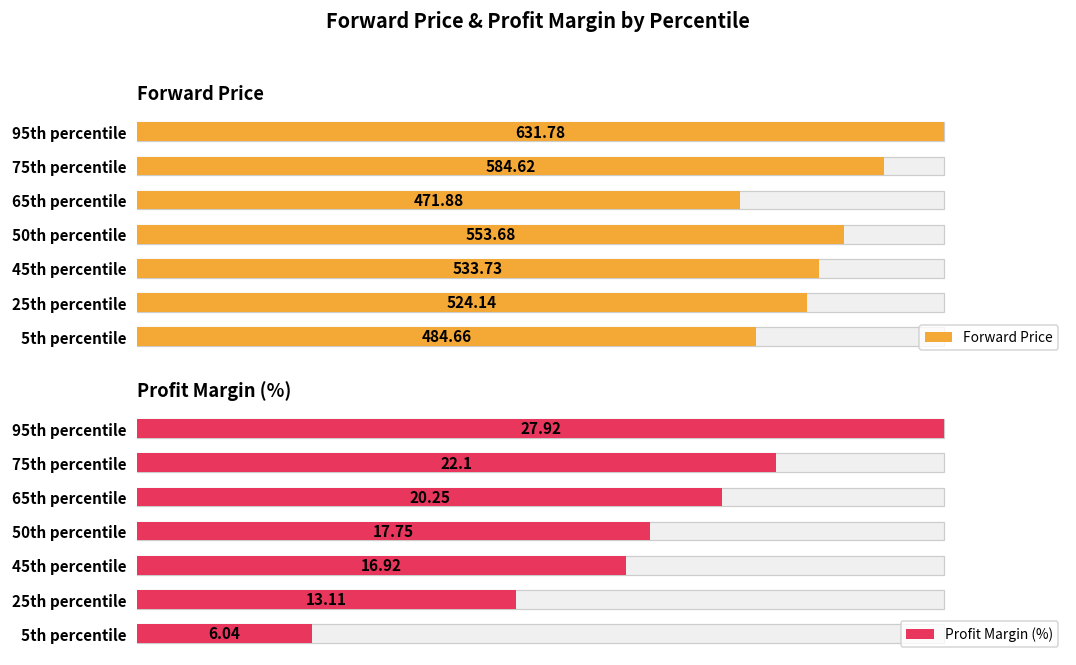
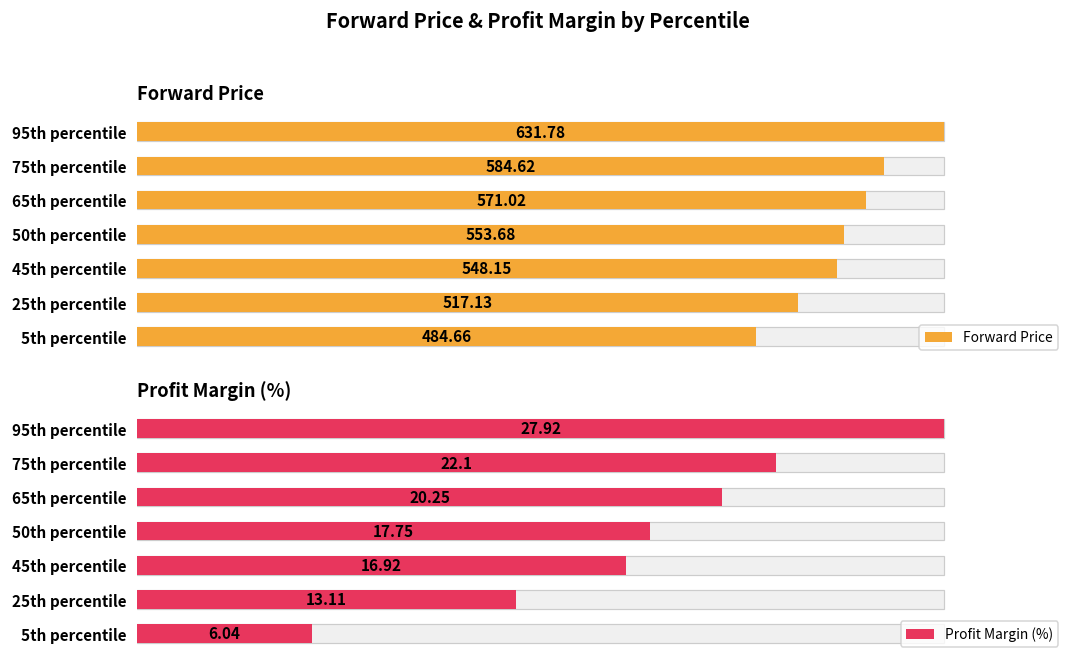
Forward Price, Forward Price, 65th percentile: 471.88 -> 571.02
Forward Price, Forward Price, 45th percentile: 533.73 -> 548.15
Forward Price, Forward Price, 25th percentile: 524.14 -> 517.13
